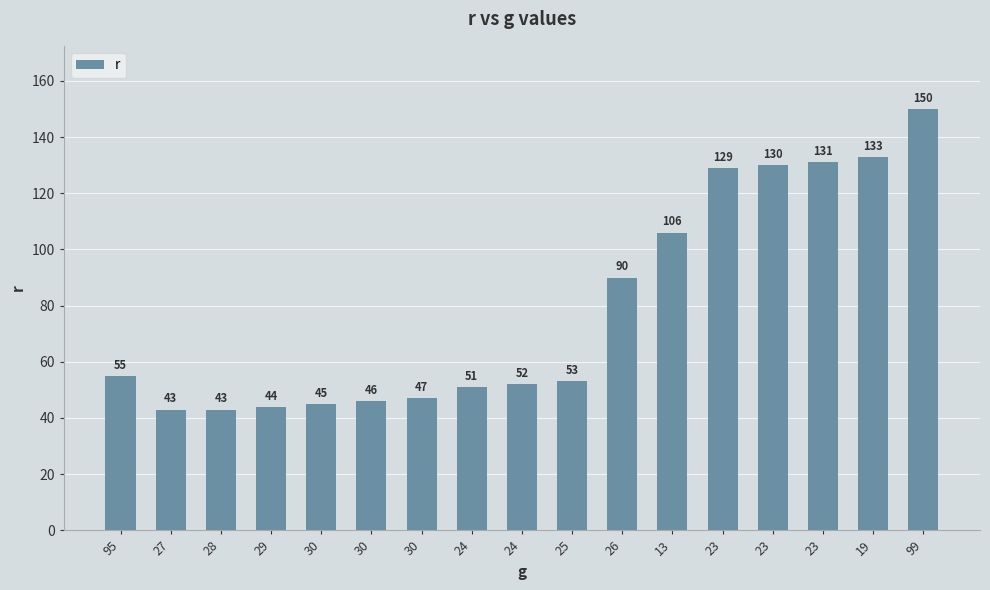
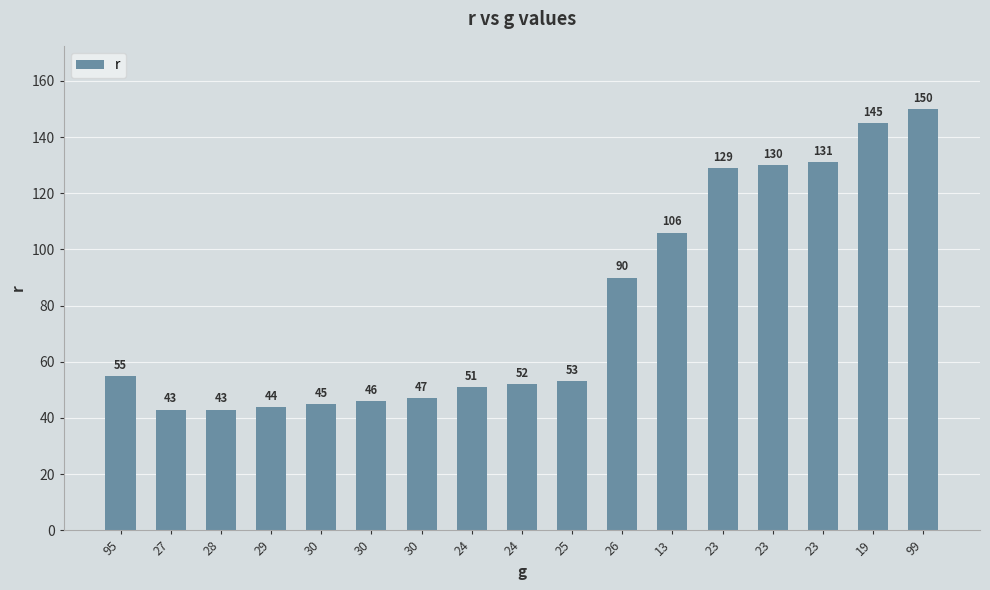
19: 133 -> 145
